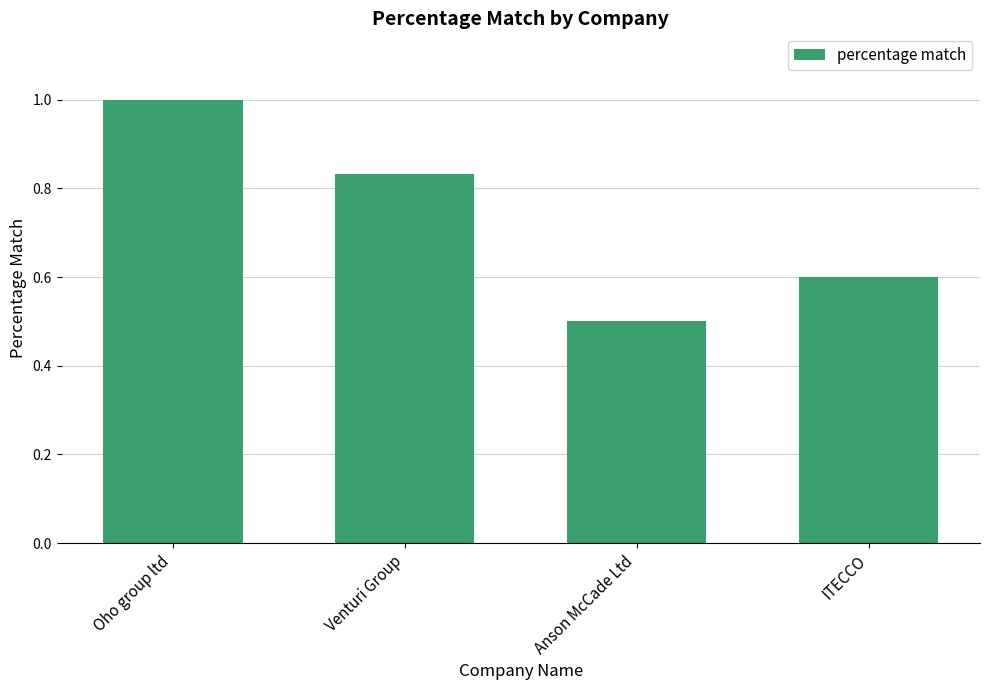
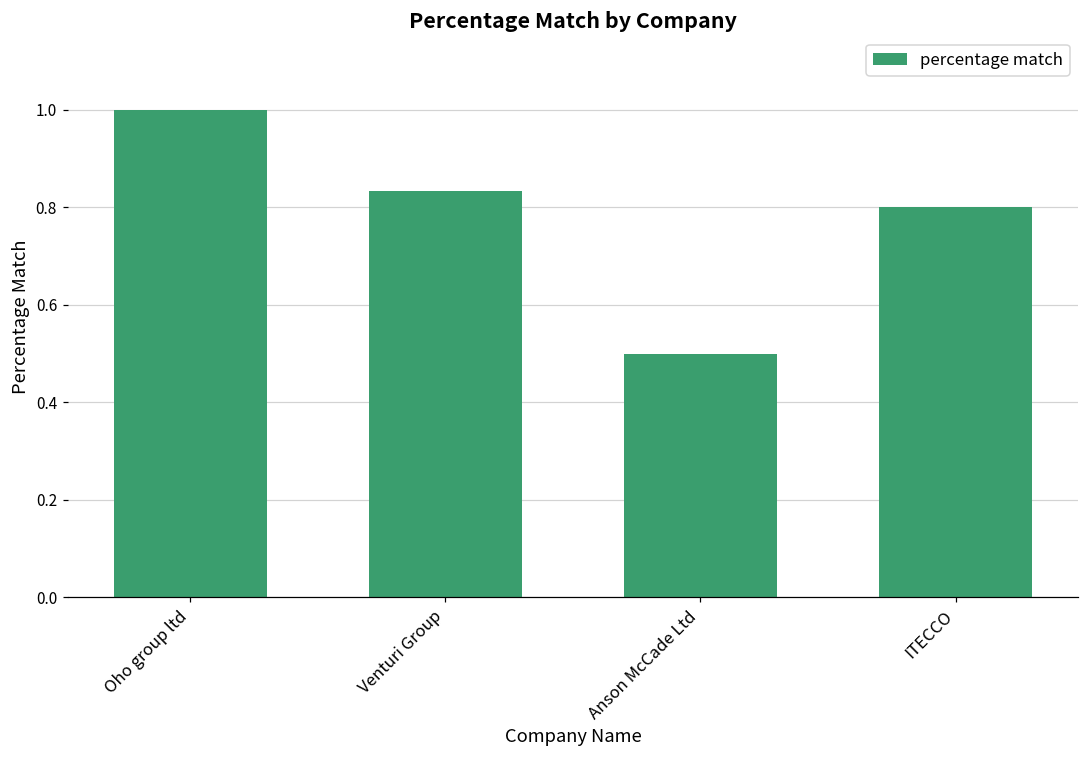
ITECCO: 0.6 -> 0.8
